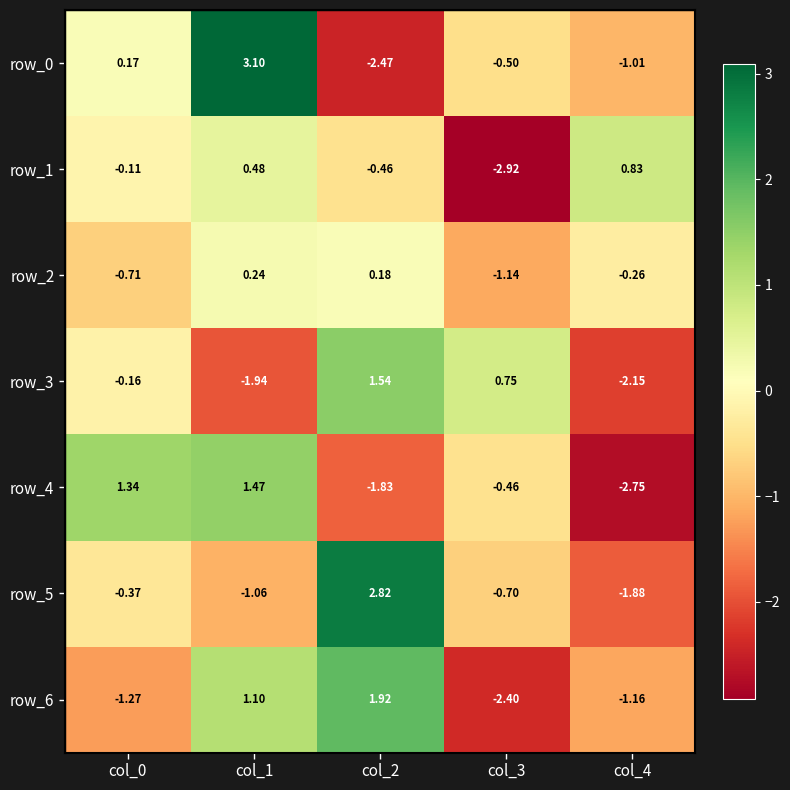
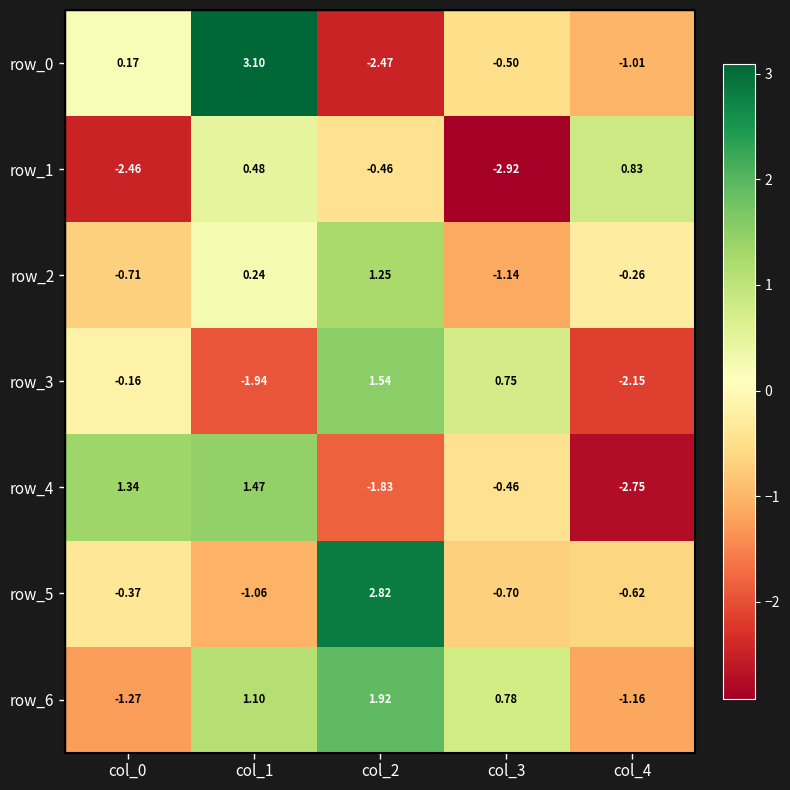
row_1, col_0: -0.11 -> -2.46
row_2, col_2: 0.18 -> 1.25
row_5, col_4: -1.88 -> -0.62
row_6, col_3: -2.40 -> 0.78
